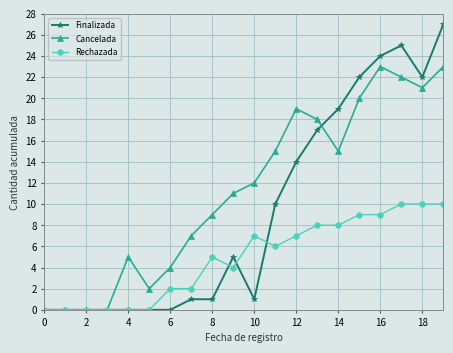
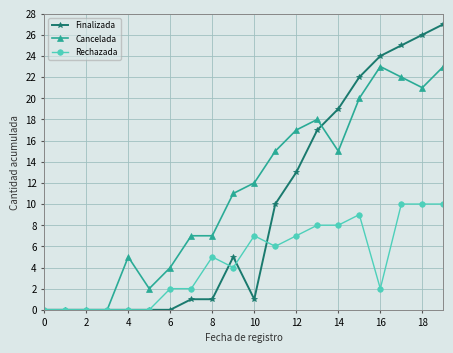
Cancelada, 8: 9 -> 7
Finalizada, 12: 14 -> 13
Cancelada, 12: 19 -> 17
Rechazada, 16: 9 -> 2
Finalizada, 18: 22 -> 26
